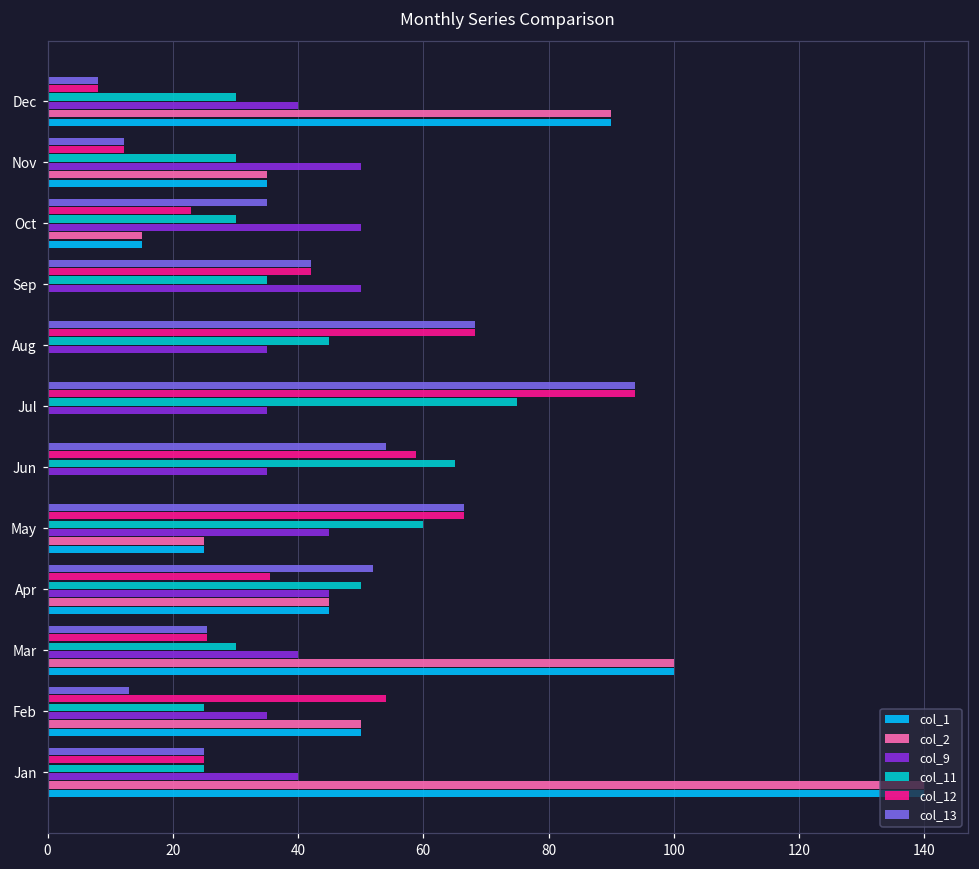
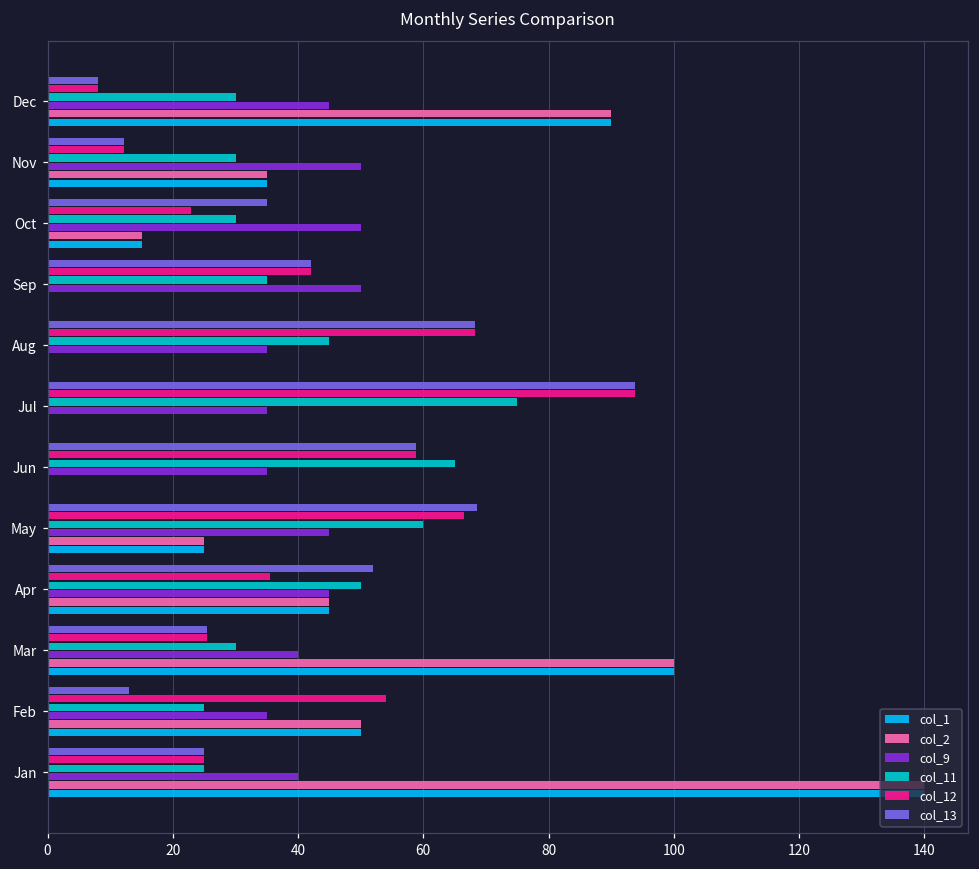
col_9, Dec: 40 -> 45
col_13, Jun: 54 -> 59
col_13, May: 66 -> 69
